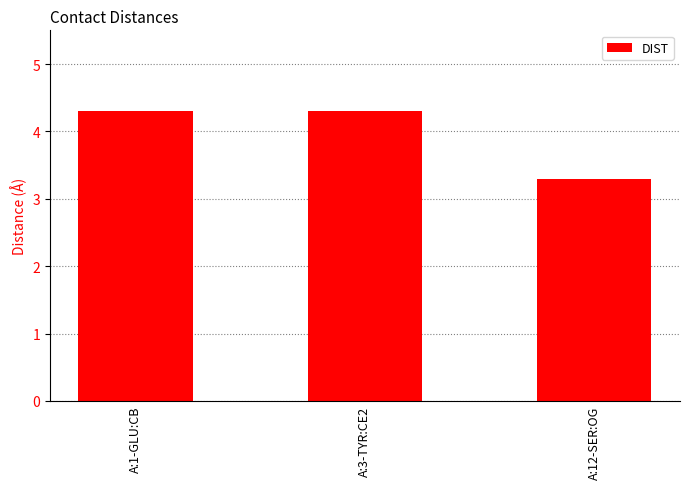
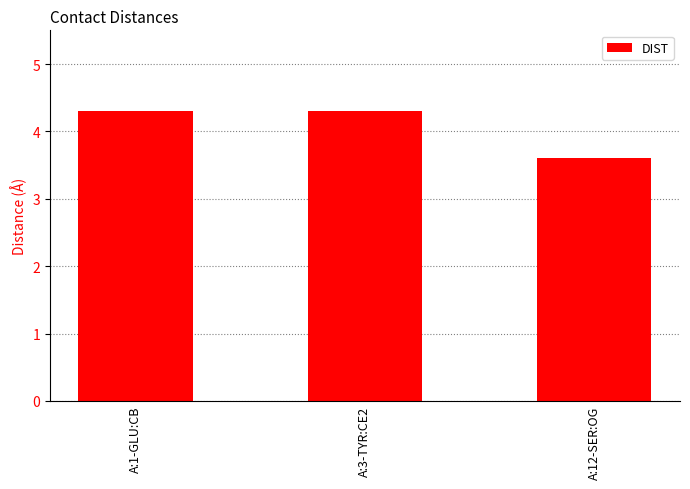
A:12-SER:OG: 3.3 -> 3.6
